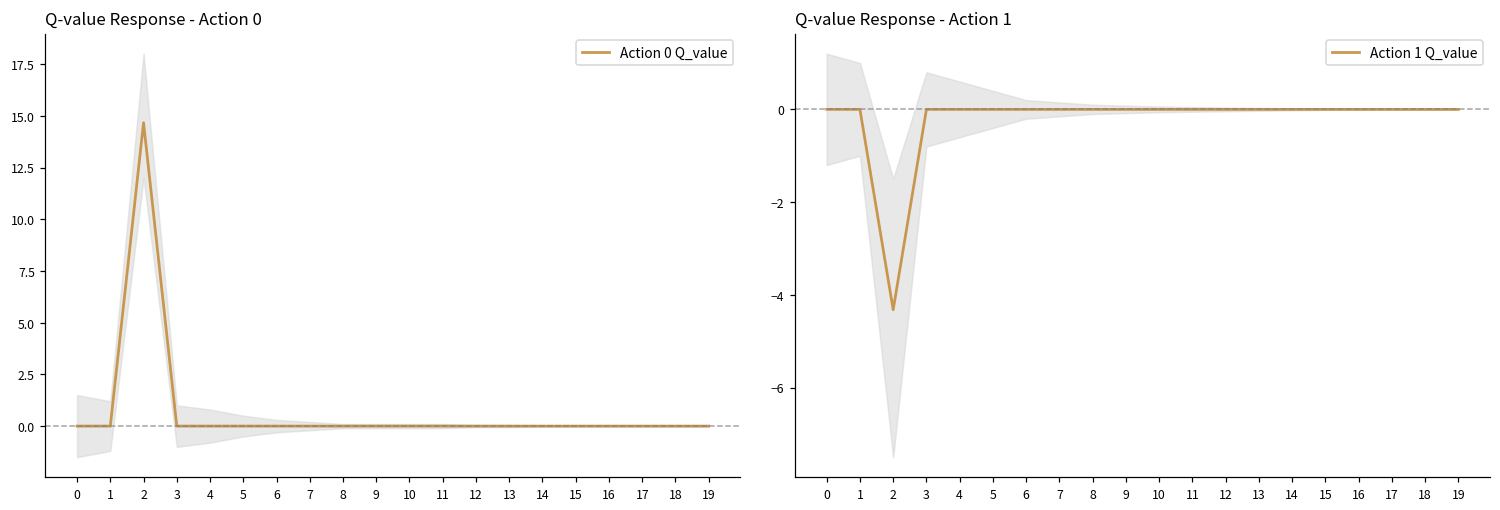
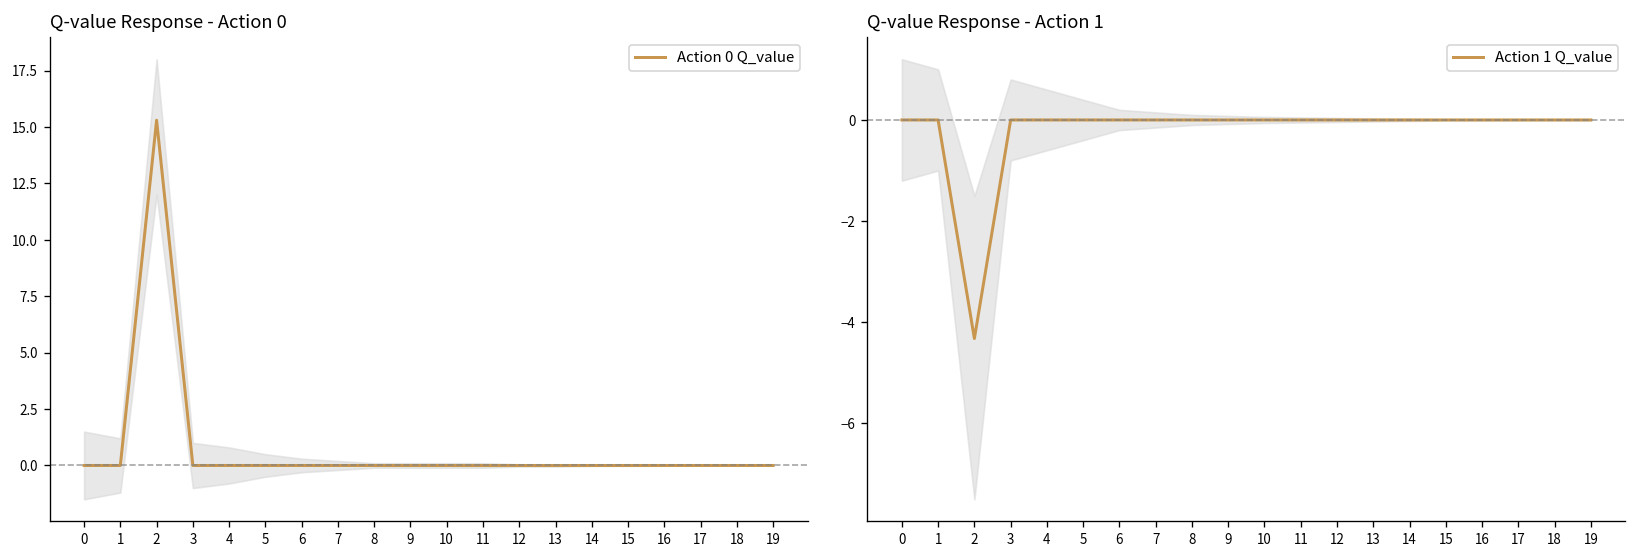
Q-value Response - Action 0, Action 0 Q_value, 2: 14.7 -> 15.3
